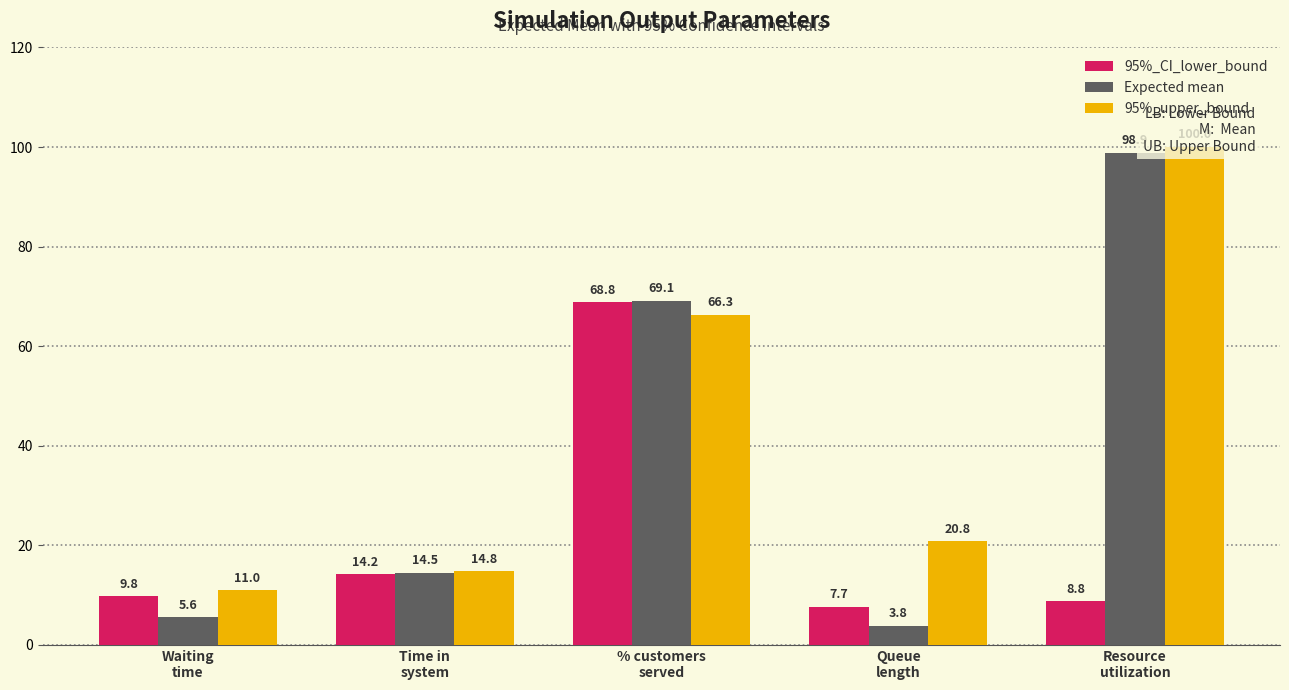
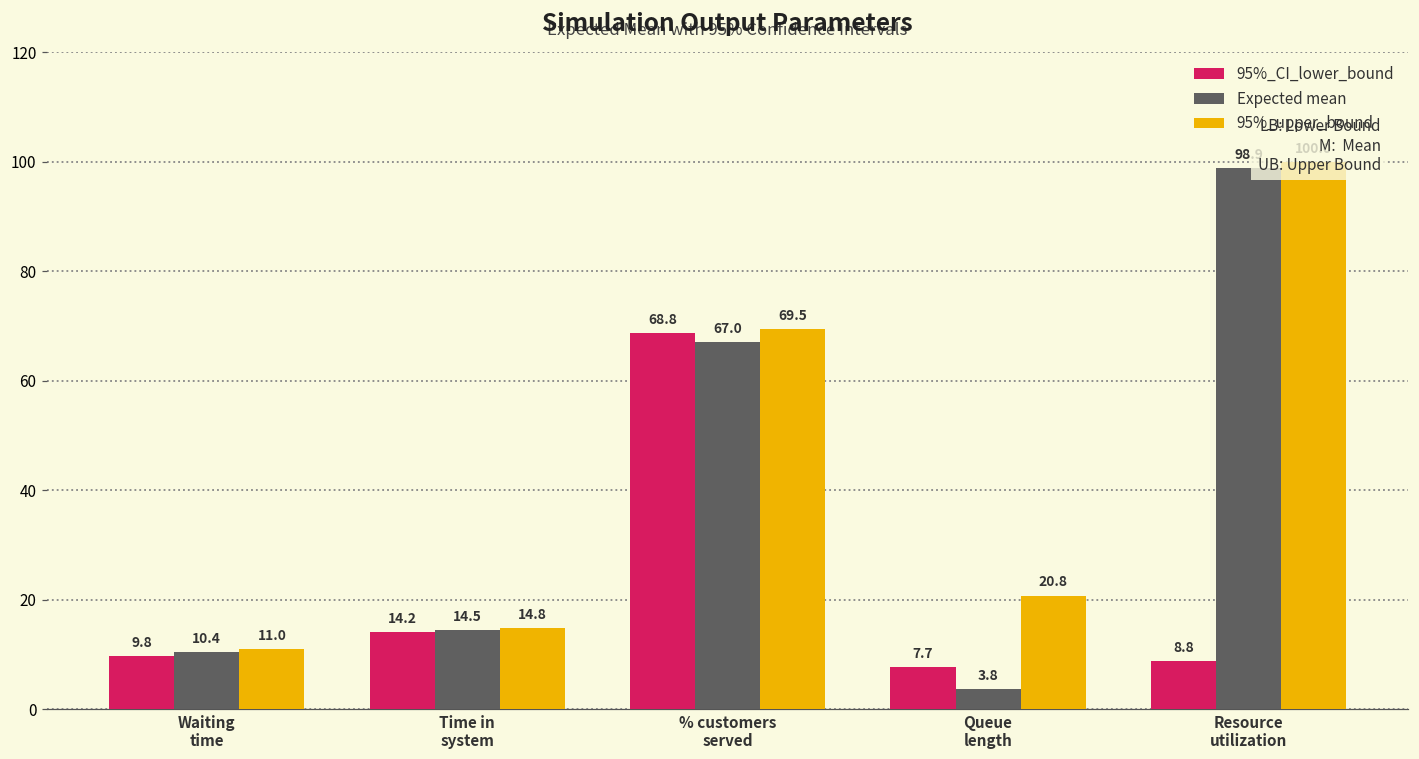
Expected mean, Waiting time: 5.6 -> 10.4
Expected mean, % customers served: 69.1 -> 67.0
95%_upper_bound, % customers served: 66.3 -> 69.5
